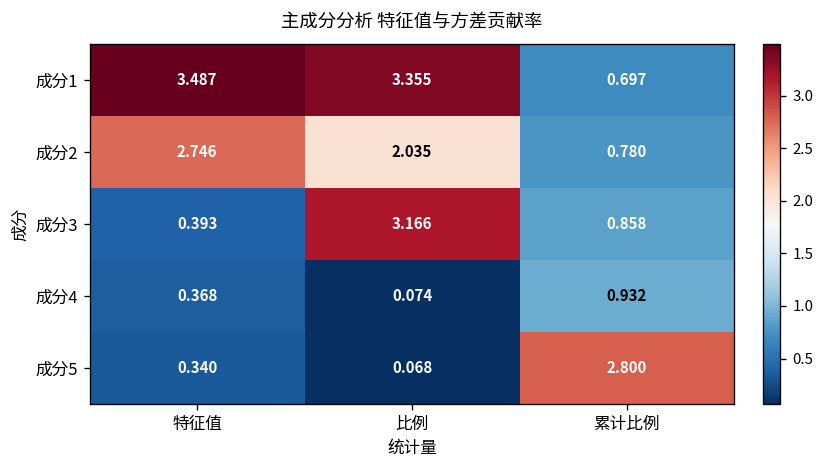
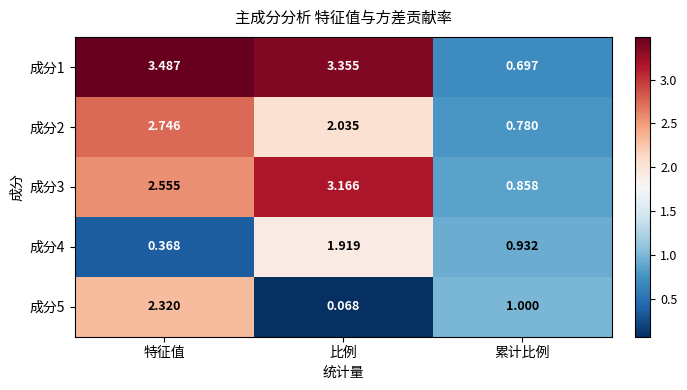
成分3, 特征值: 0.393 -> 2.555
成分4, 比例: 0.074 -> 1.919
成分5, 特征值: 0.340 -> 2.320
成分5, 累计比例: 2.800 -> 1.000
